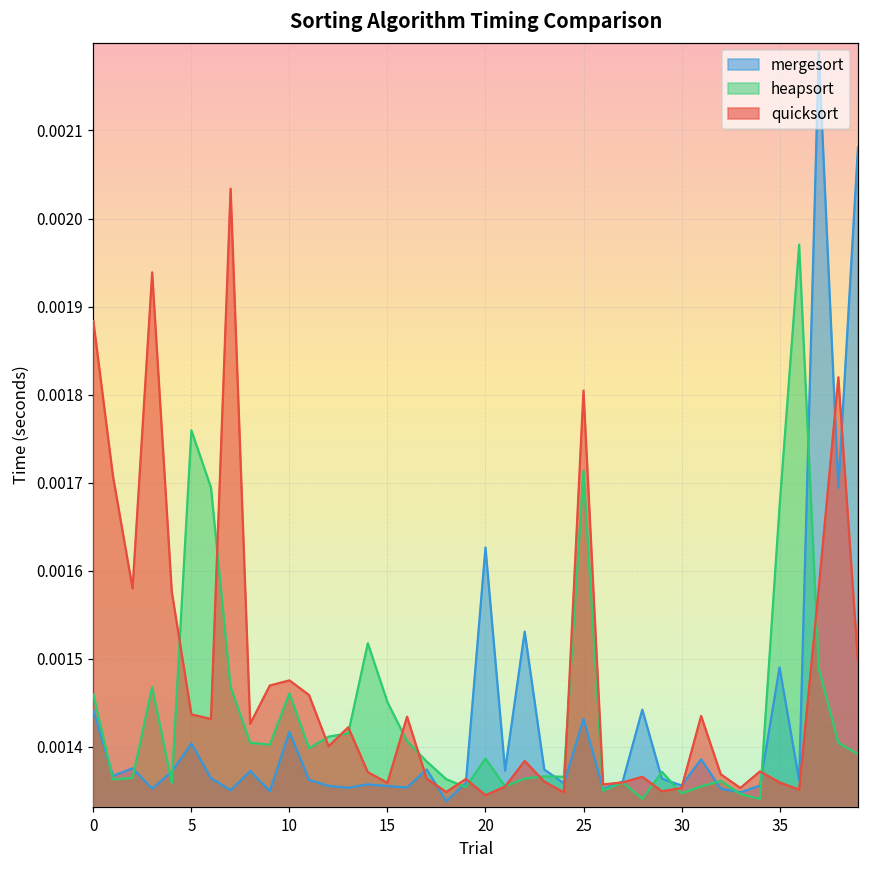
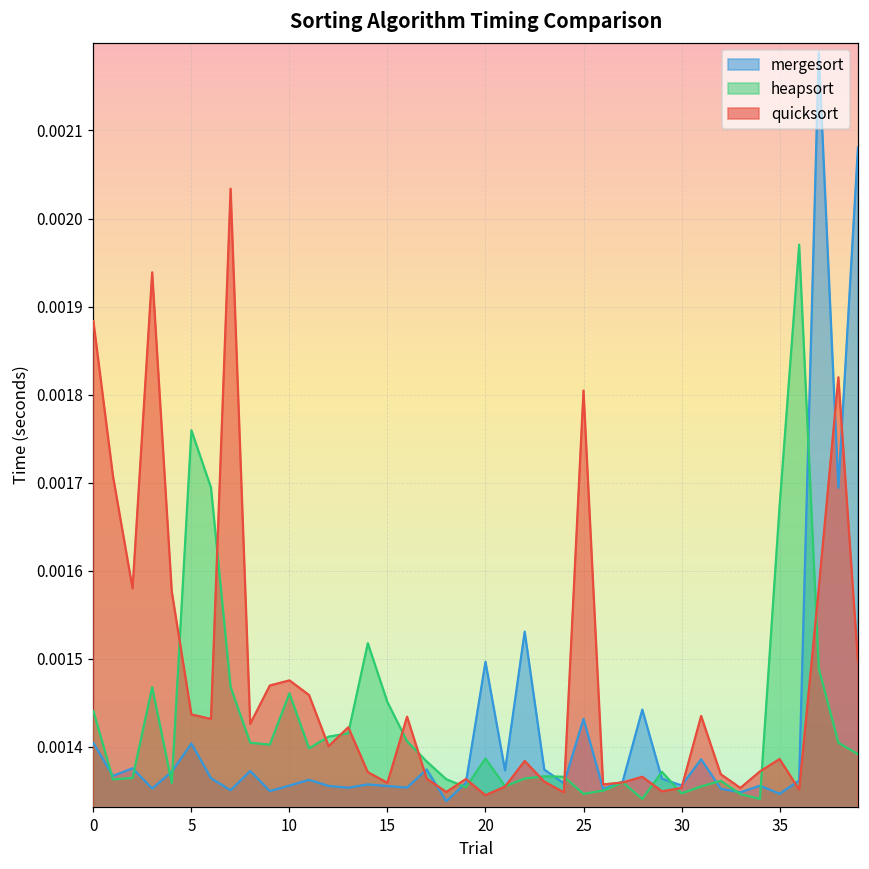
mergesort, 0: 0.00144 -> 0.00140
heapsort, 0: 0.00146 -> 0.00144
mergesort, 10: 0.00142 -> 0.00136
mergesort, 20: 0.00163 -> 0.00150
heapsort, 25: 0.00171 -> 0.00135
mergesort, 35: 0.00149 -> 0.00135
quicksort, 35: 0.00136 -> 0.00139
